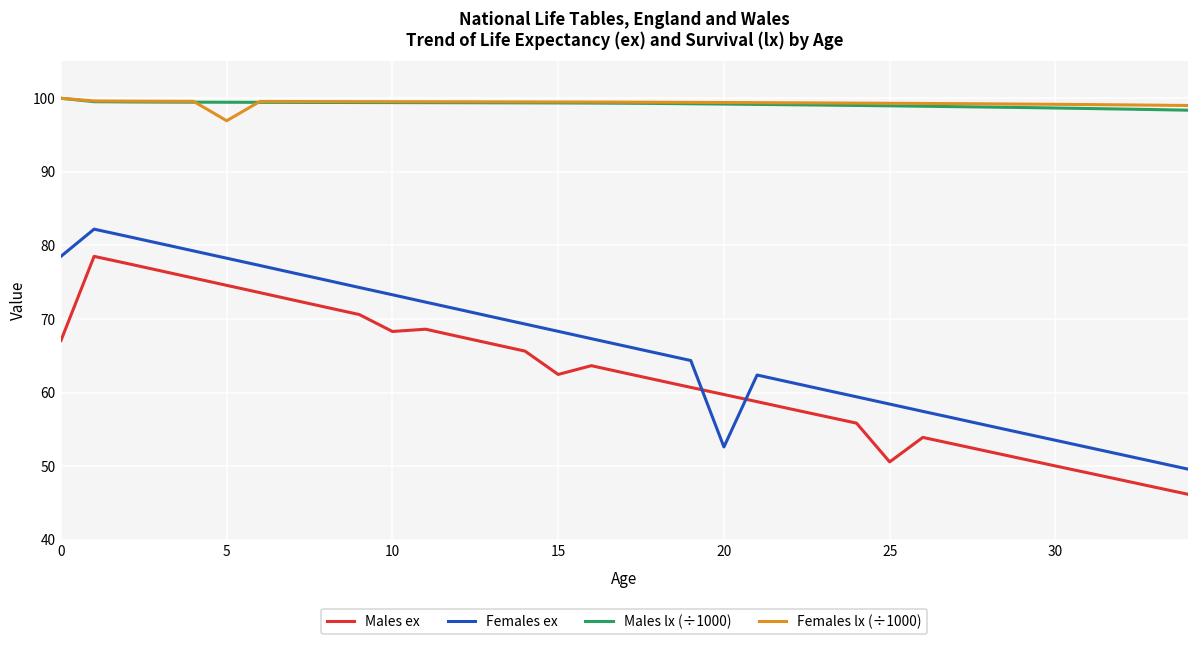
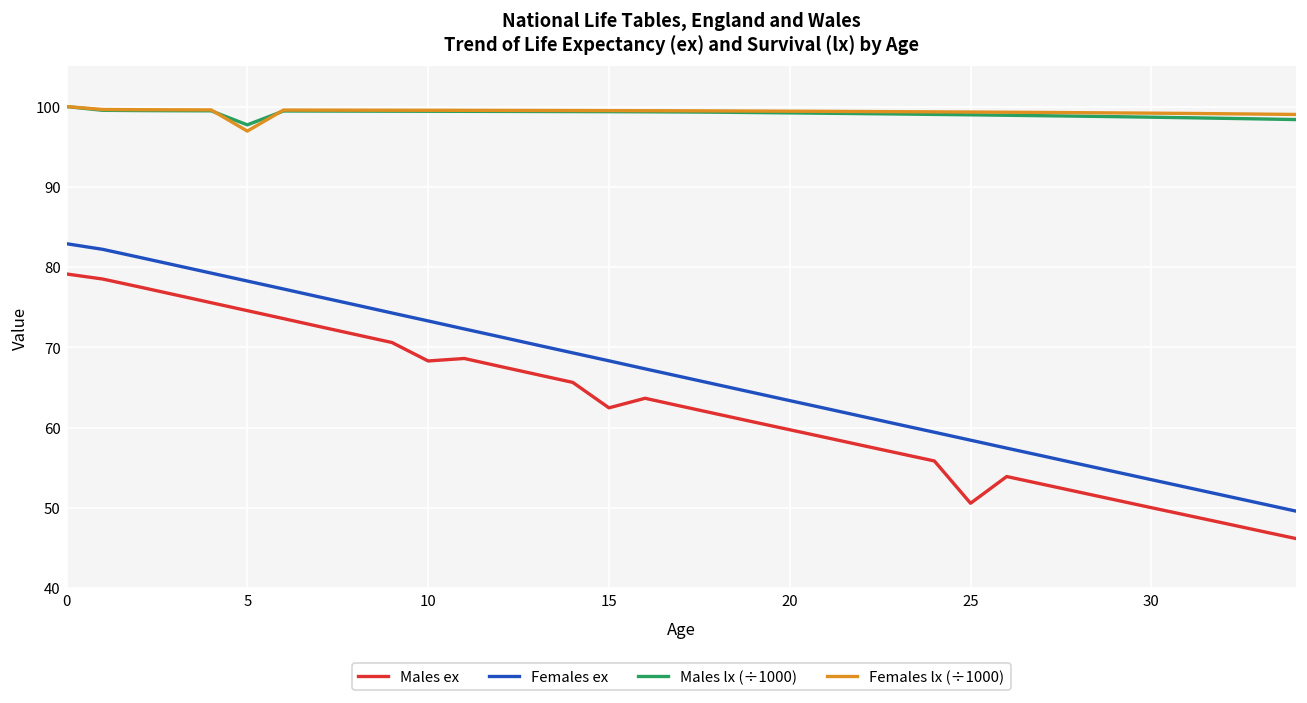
Males ex, 0: 67 -> 79
Females ex, 0: 79 -> 83
Males lx (÷1000), 5: 99 -> 98
Females ex, 20: 53 -> 63
